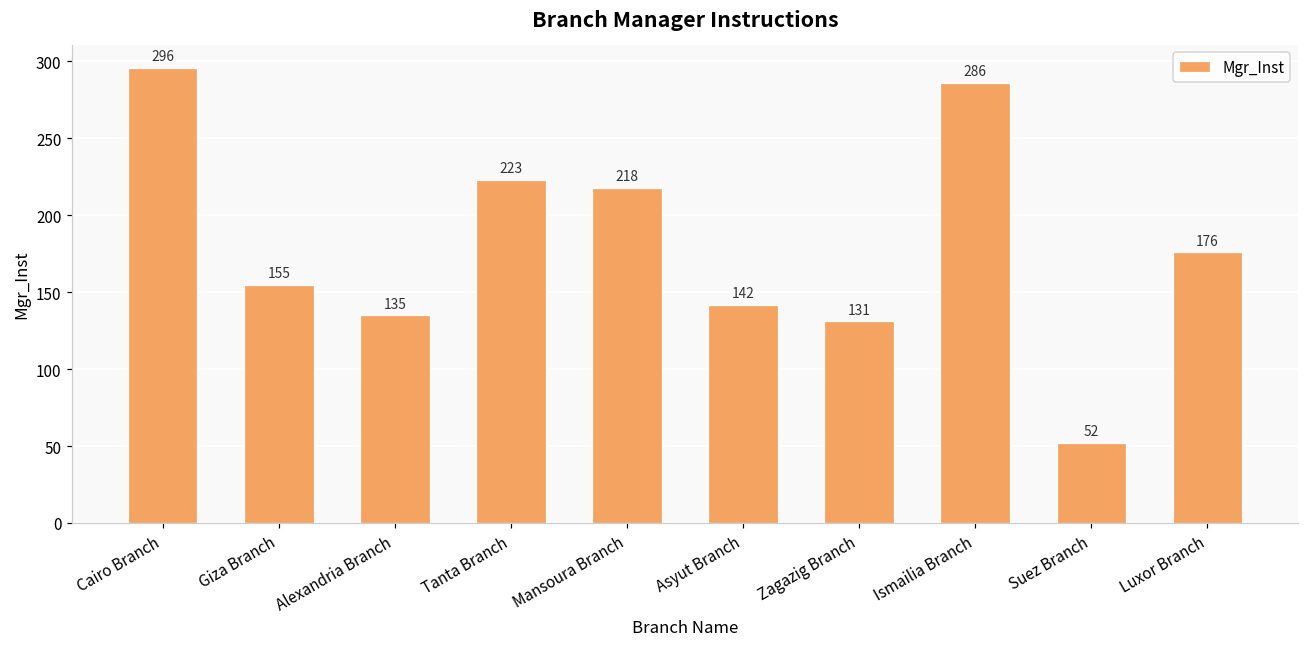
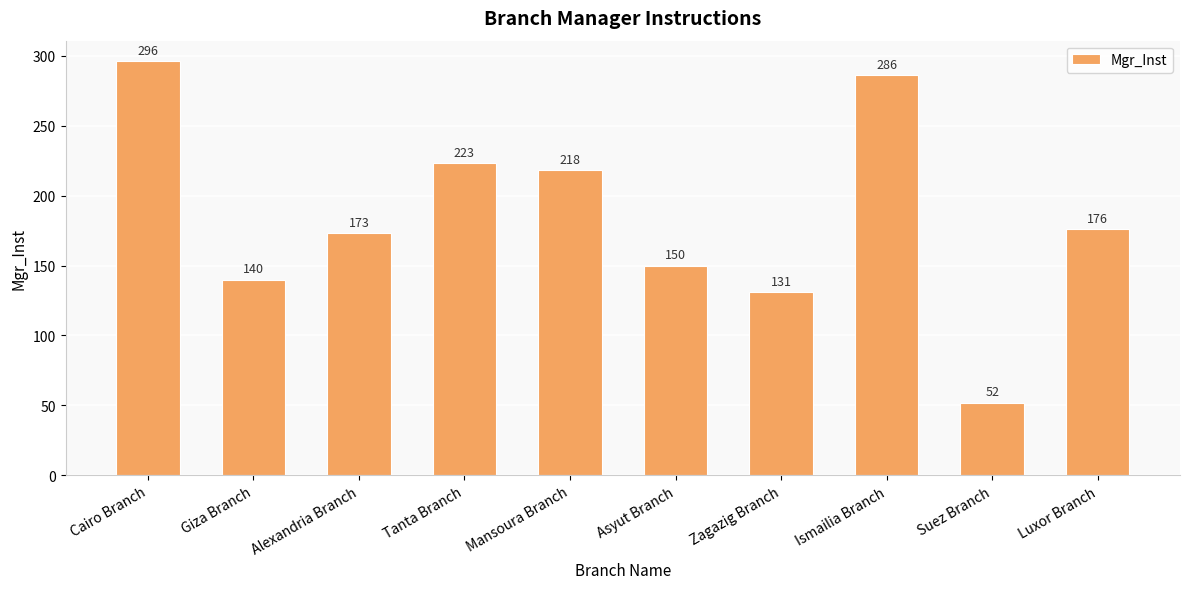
Giza Branch: 155 -> 140
Alexandria Branch: 135 -> 173
Asyut Branch: 142 -> 150
